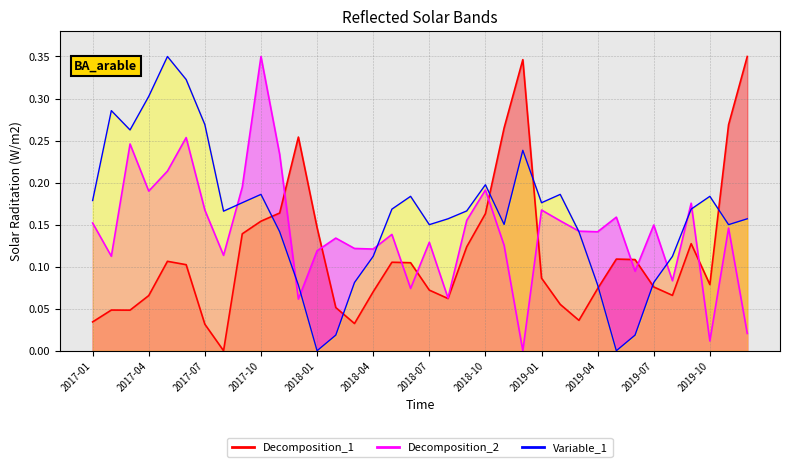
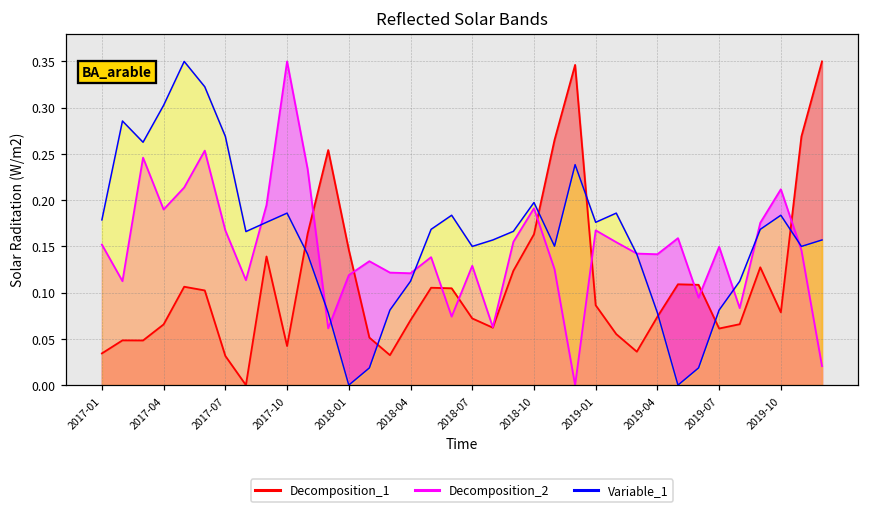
Decomposition_1, 2017-10: 0.15 -> 0.04
Decomposition_1, 2019-07: 0.08 -> 0.06
Decomposition_2, 2019-10: 0.01 -> 0.21
